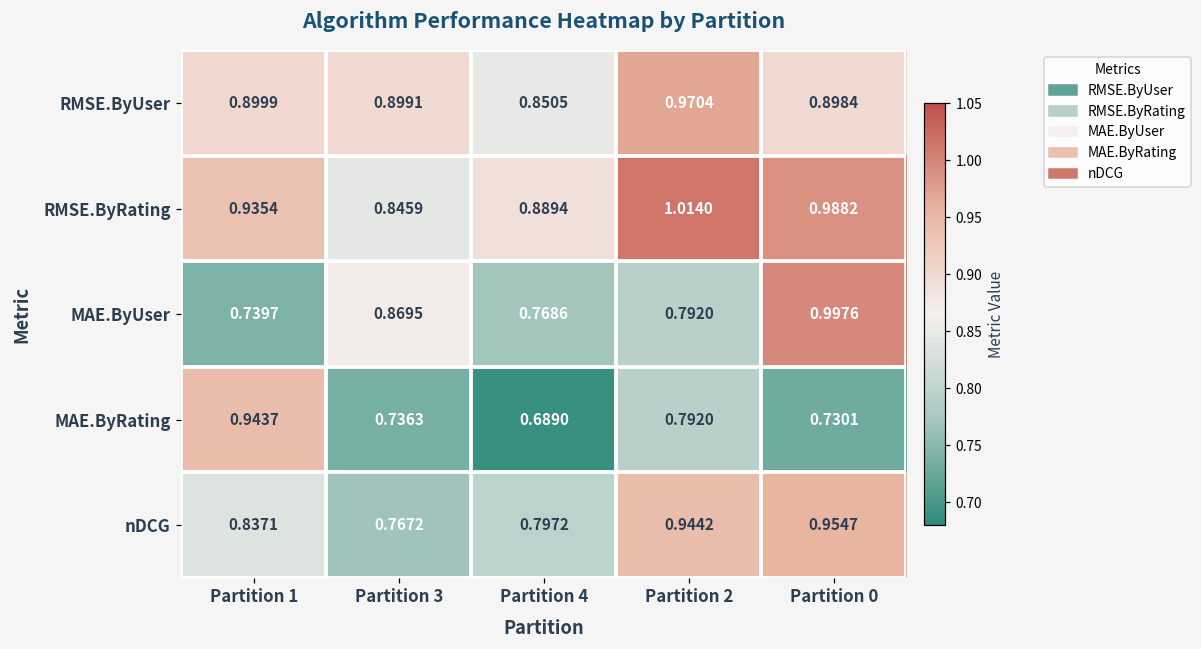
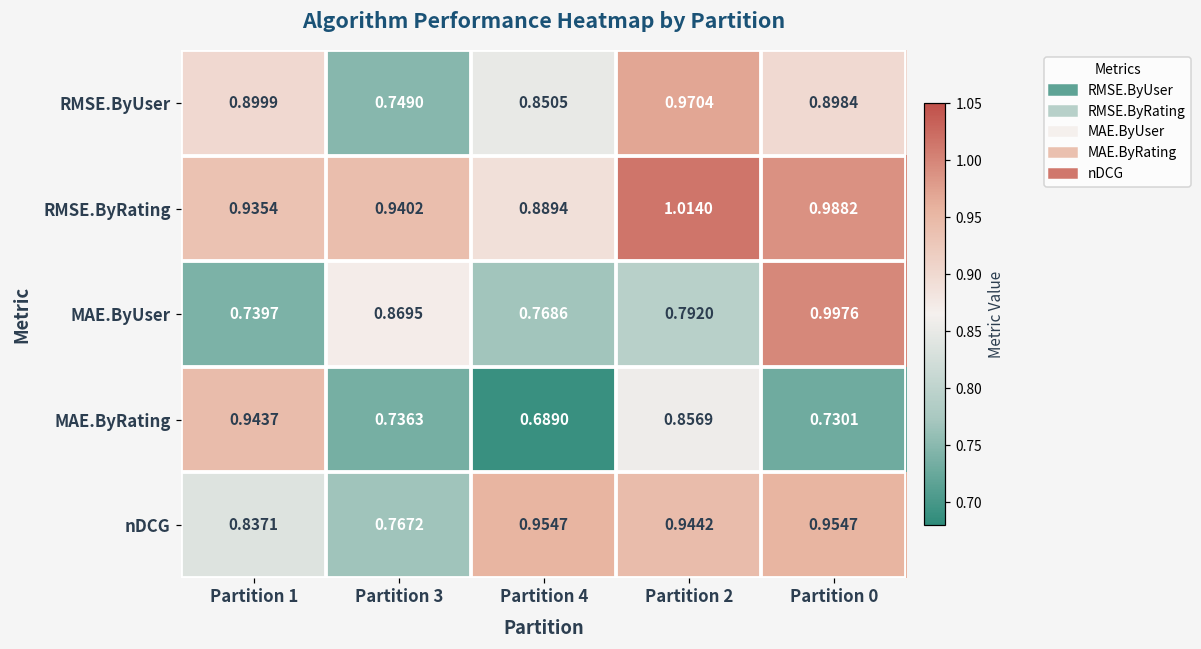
RMSE.ByUser, Partition 3: 0.8991 -> 0.7490
RMSE.ByRating, Partition 3: 0.8459 -> 0.9402
MAE.ByRating, Partition 2: 0.7920 -> 0.8569
nDCG, Partition 4: 0.7972 -> 0.9547
